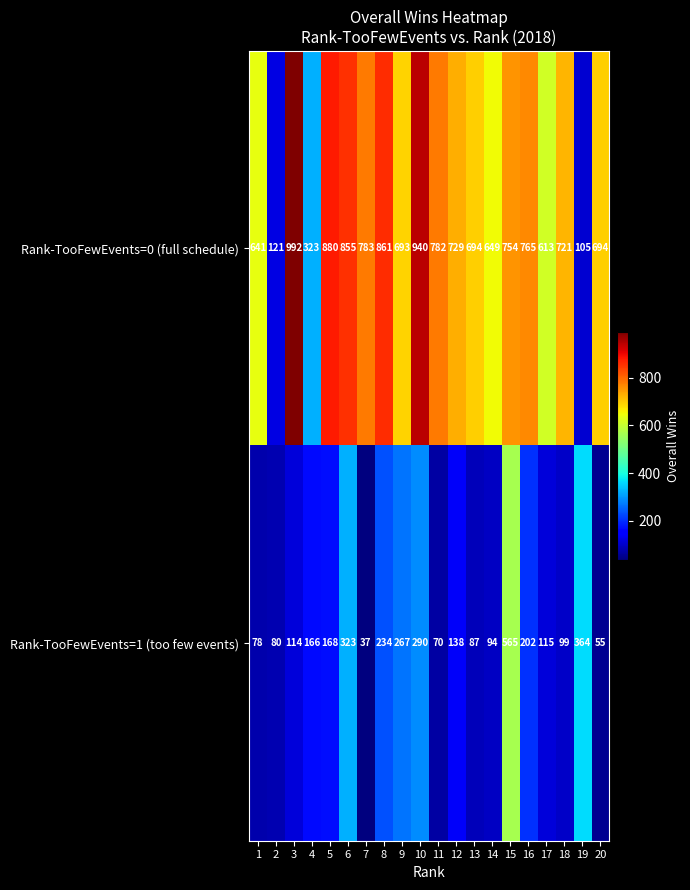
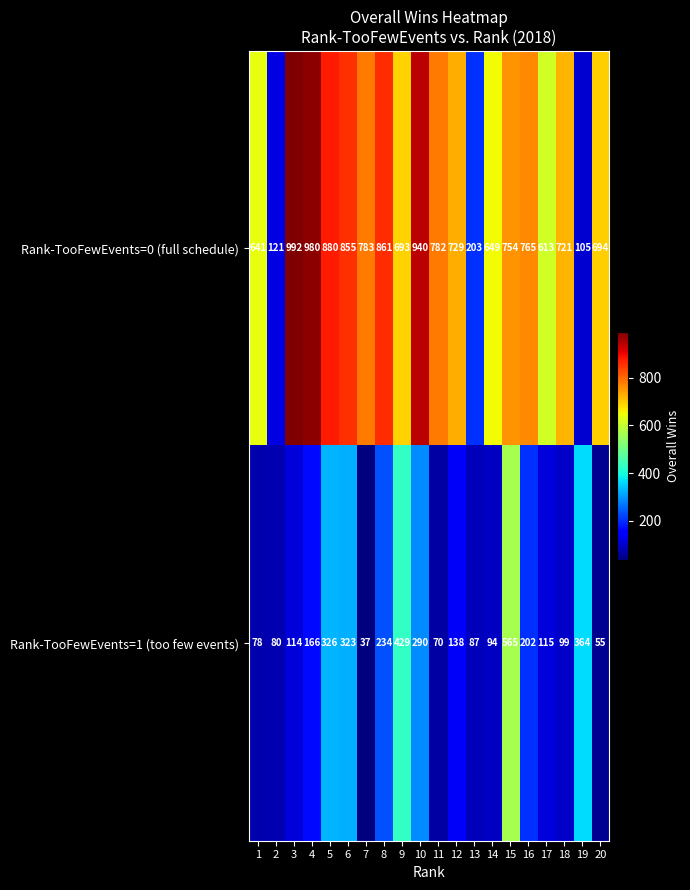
Rank-TooFewEvents=0 (full schedule), 4: 323 -> 980
Rank-TooFewEvents=0 (full schedule), 13: 694 -> 203
Rank-TooFewEvents=1 (too few events), 5: 168 -> 326
Rank-TooFewEvents=1 (too few events), 9: 267 -> 429
